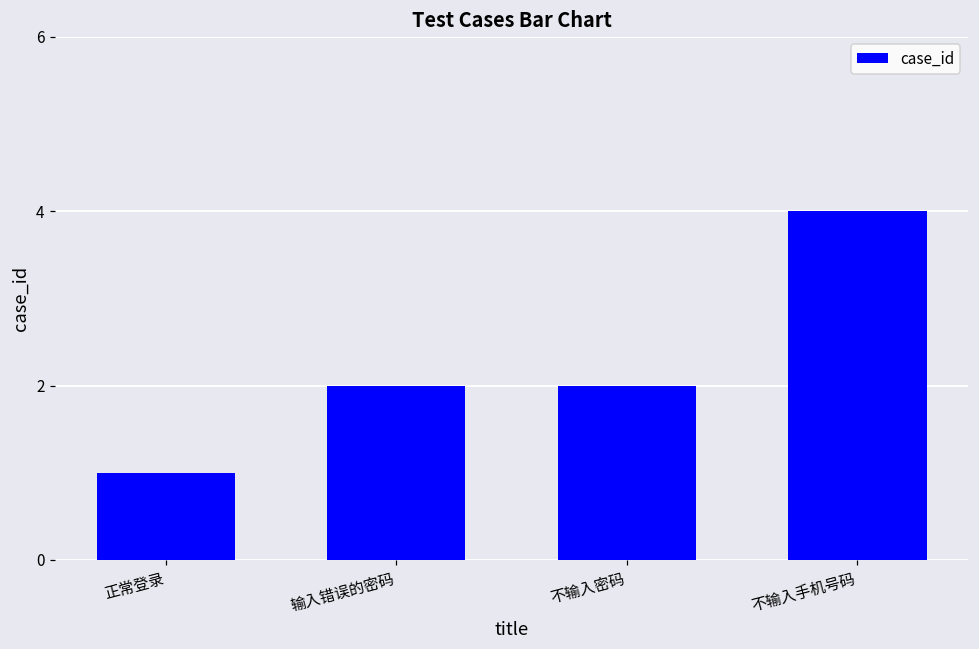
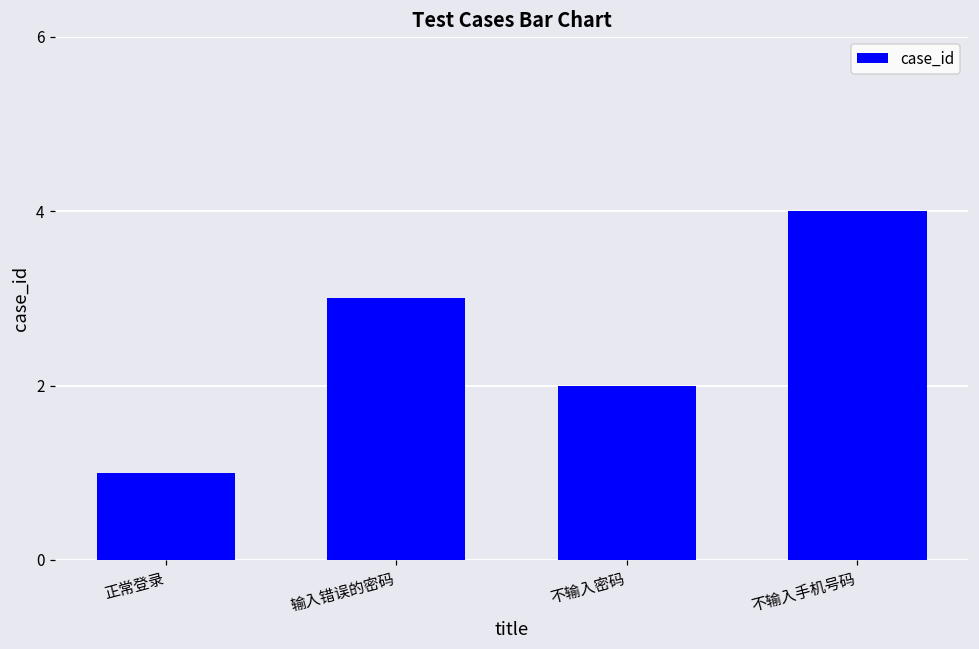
输入错误的密码: 2 -> 3
